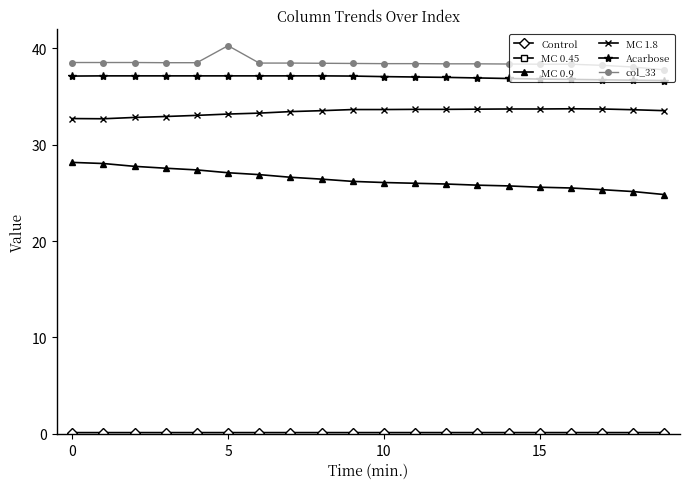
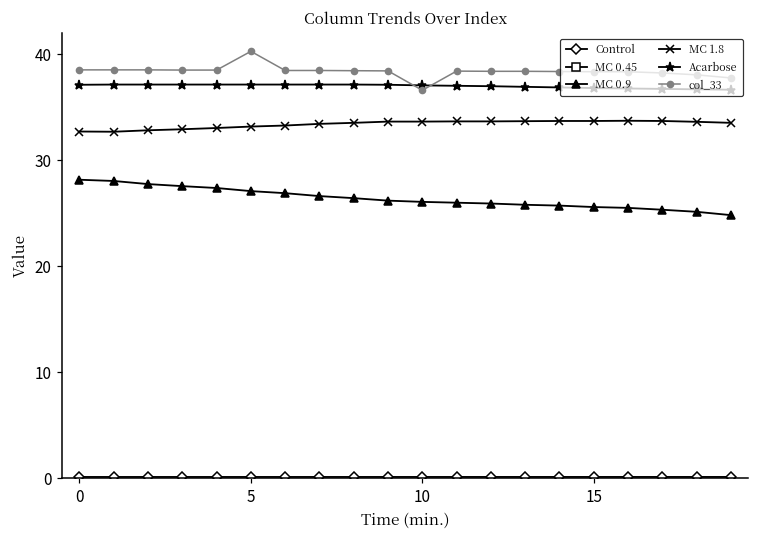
col_33, 10: 38 -> 37
